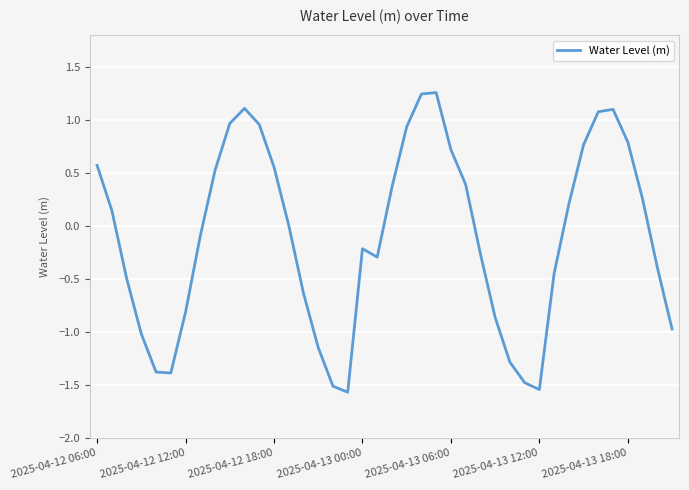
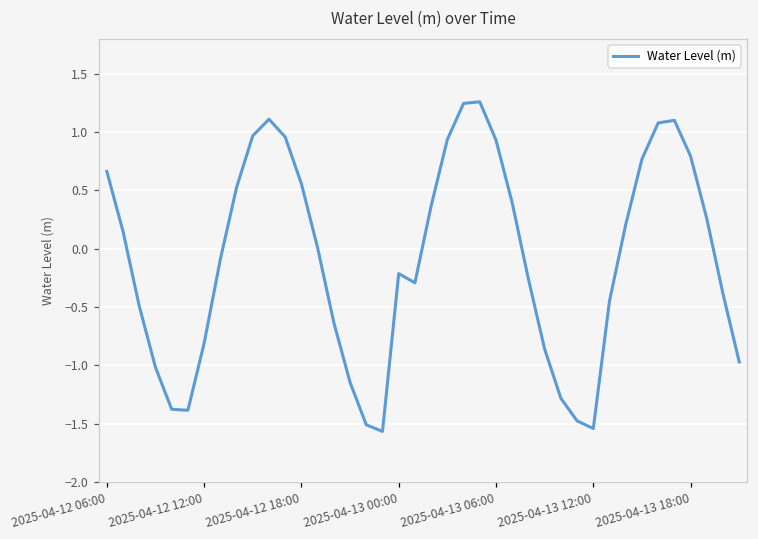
2025-04-12 06:00: 0.57 -> 0.66
2025-04-13 06:00: 0.72 -> 0.93
